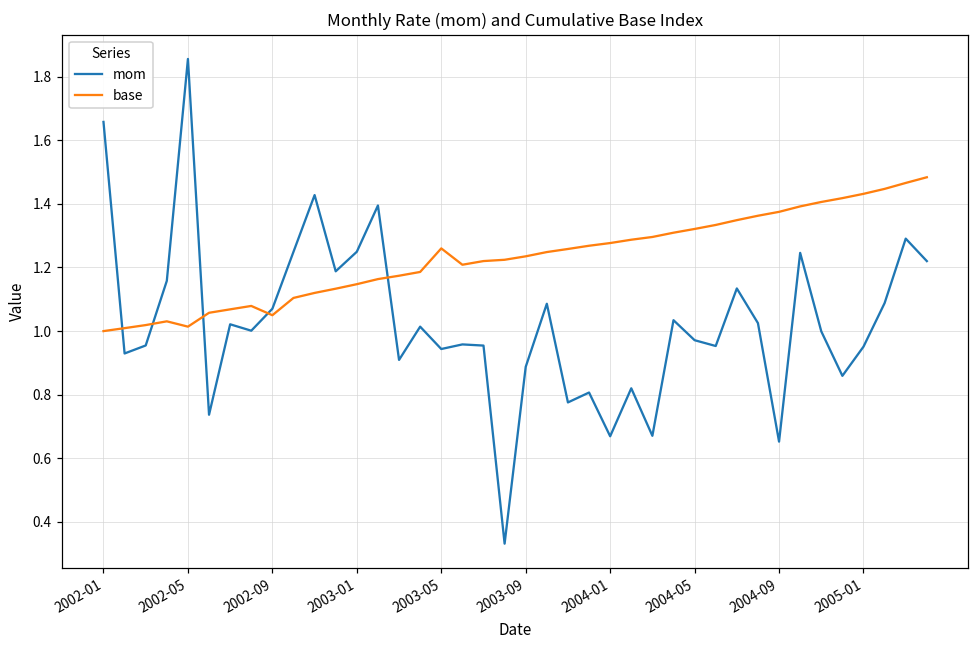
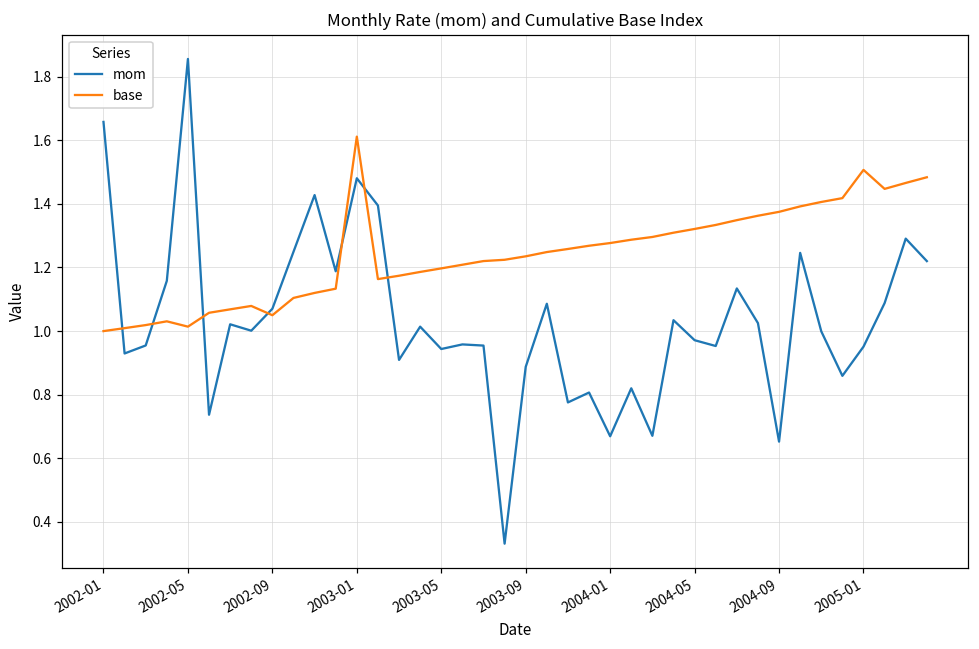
mom, 2003-01: 1.25 -> 1.48
base, 2003-01: 1.15 -> 1.61
base, 2003-05: 1.26 -> 1.20
base, 2005-01: 1.43 -> 1.51
